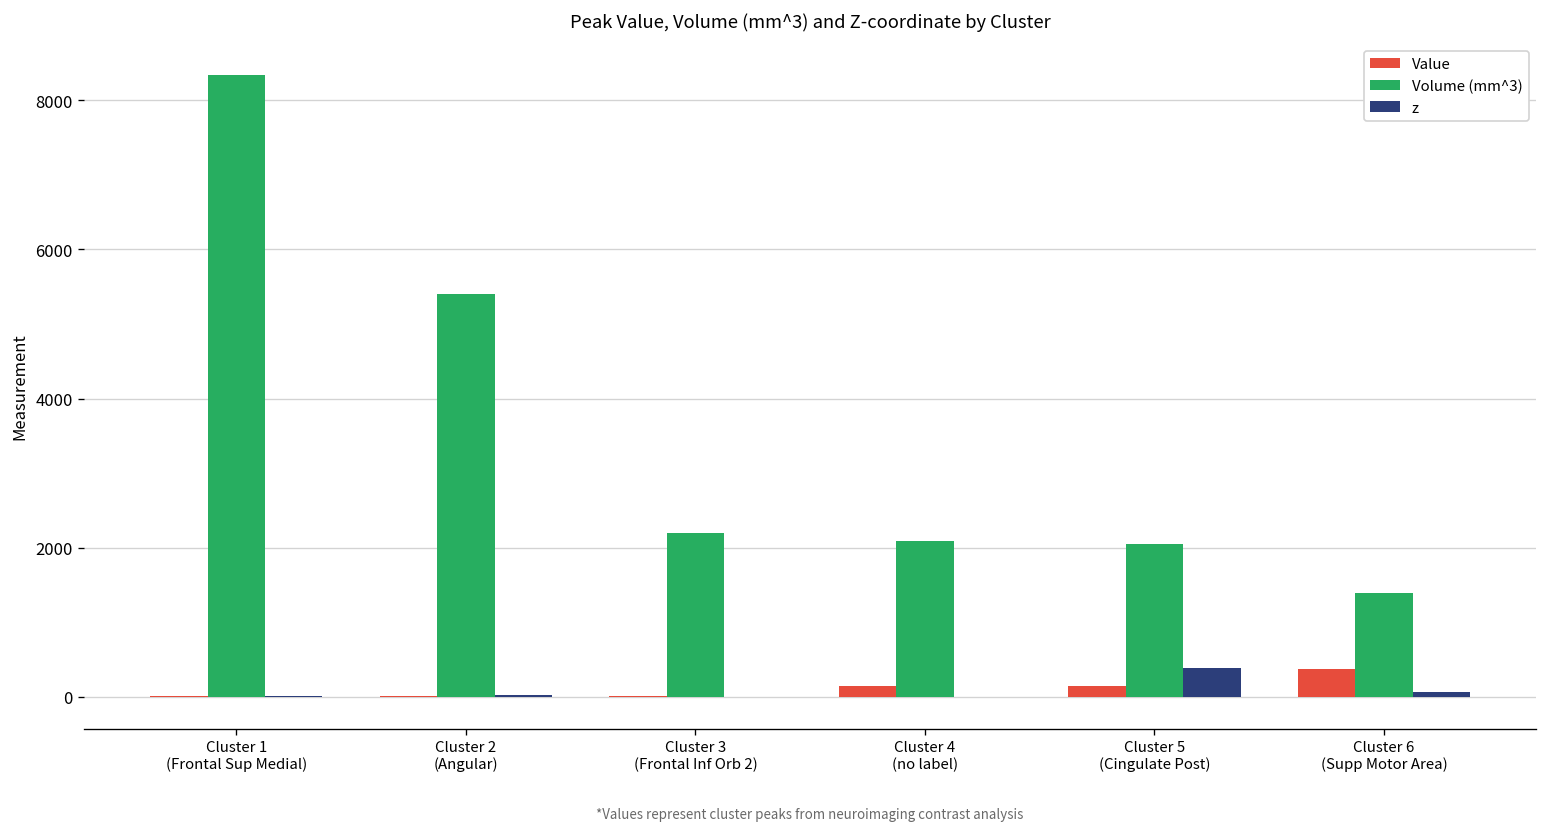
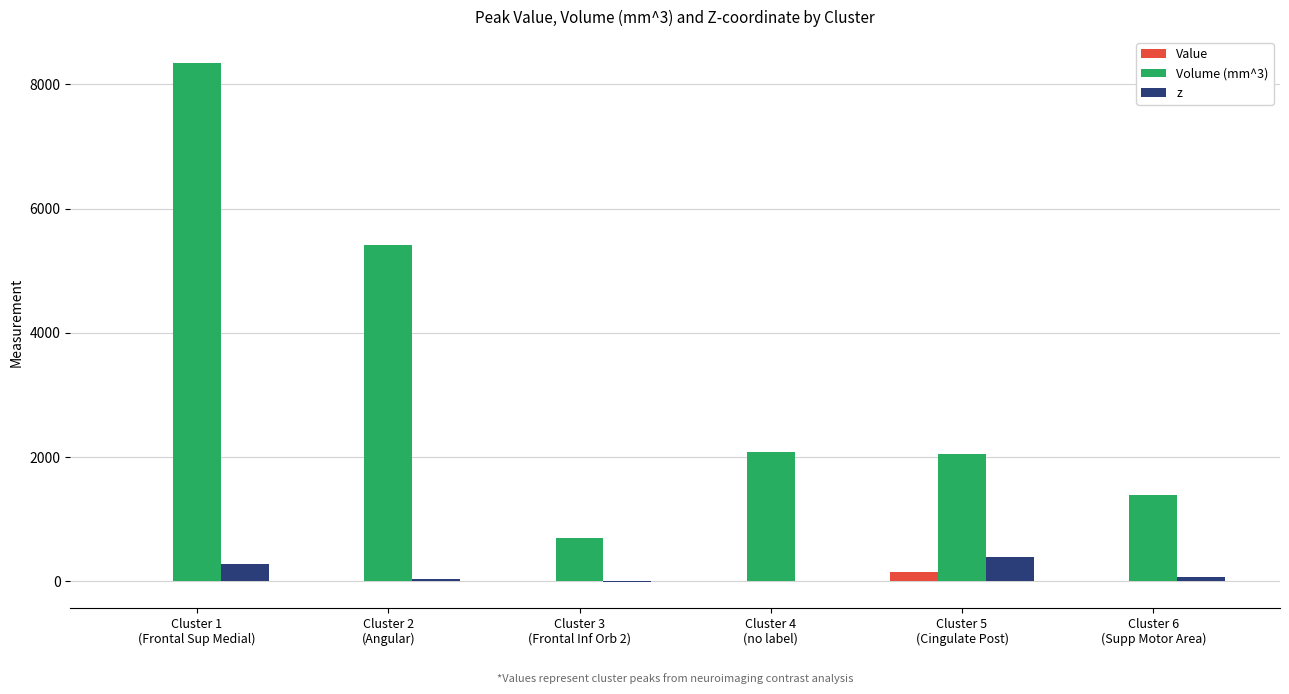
z, Cluster 1 (Frontal Sup Medial): 0 -> 300
Volume (mm^3), Cluster 3 (Frontal Inf Orb 2): 2200 -> 700
Value, Cluster 4 (no label): 100 -> 0
Value, Cluster 6 (Supp Motor Area): 400 -> 0
